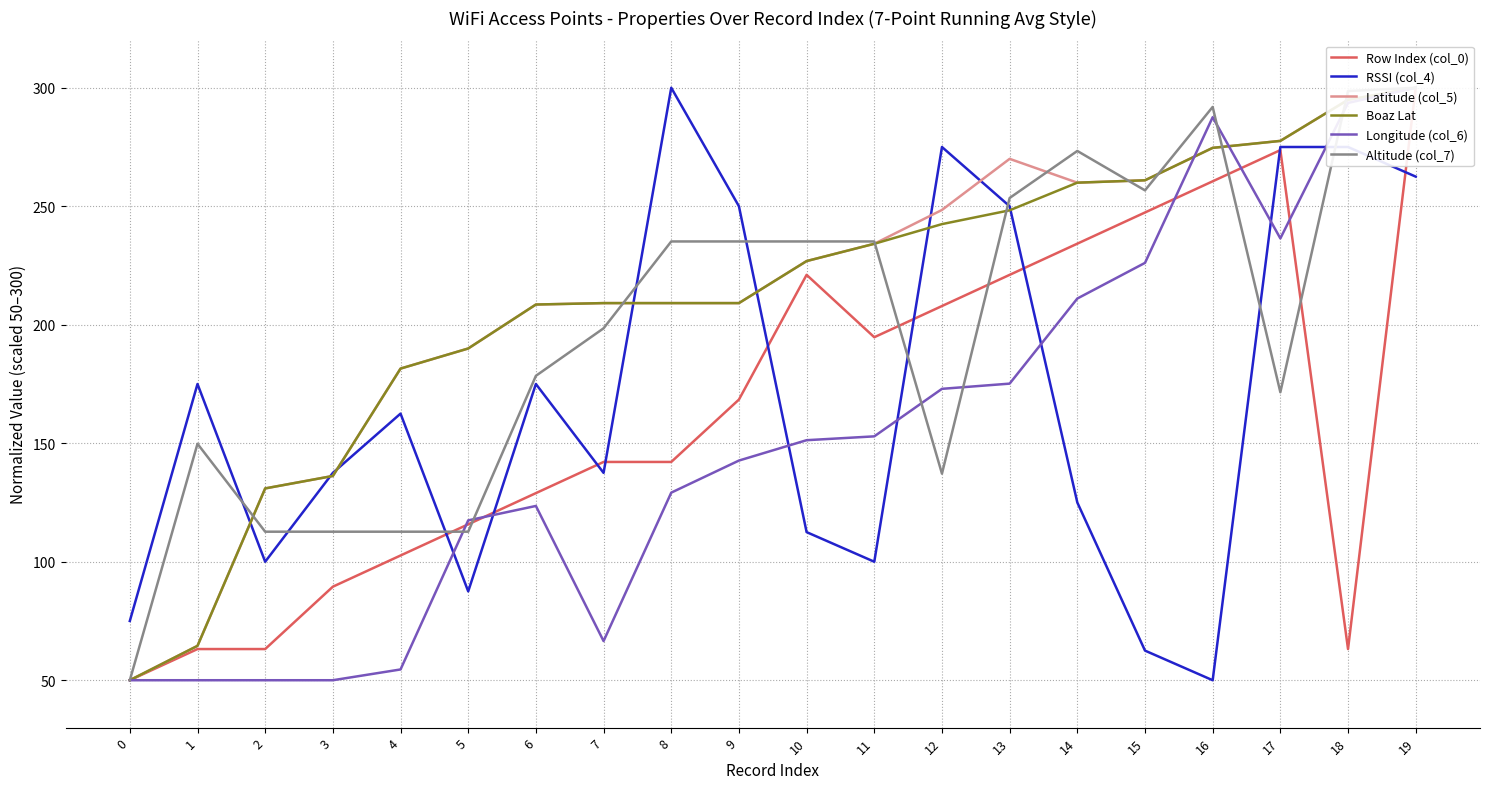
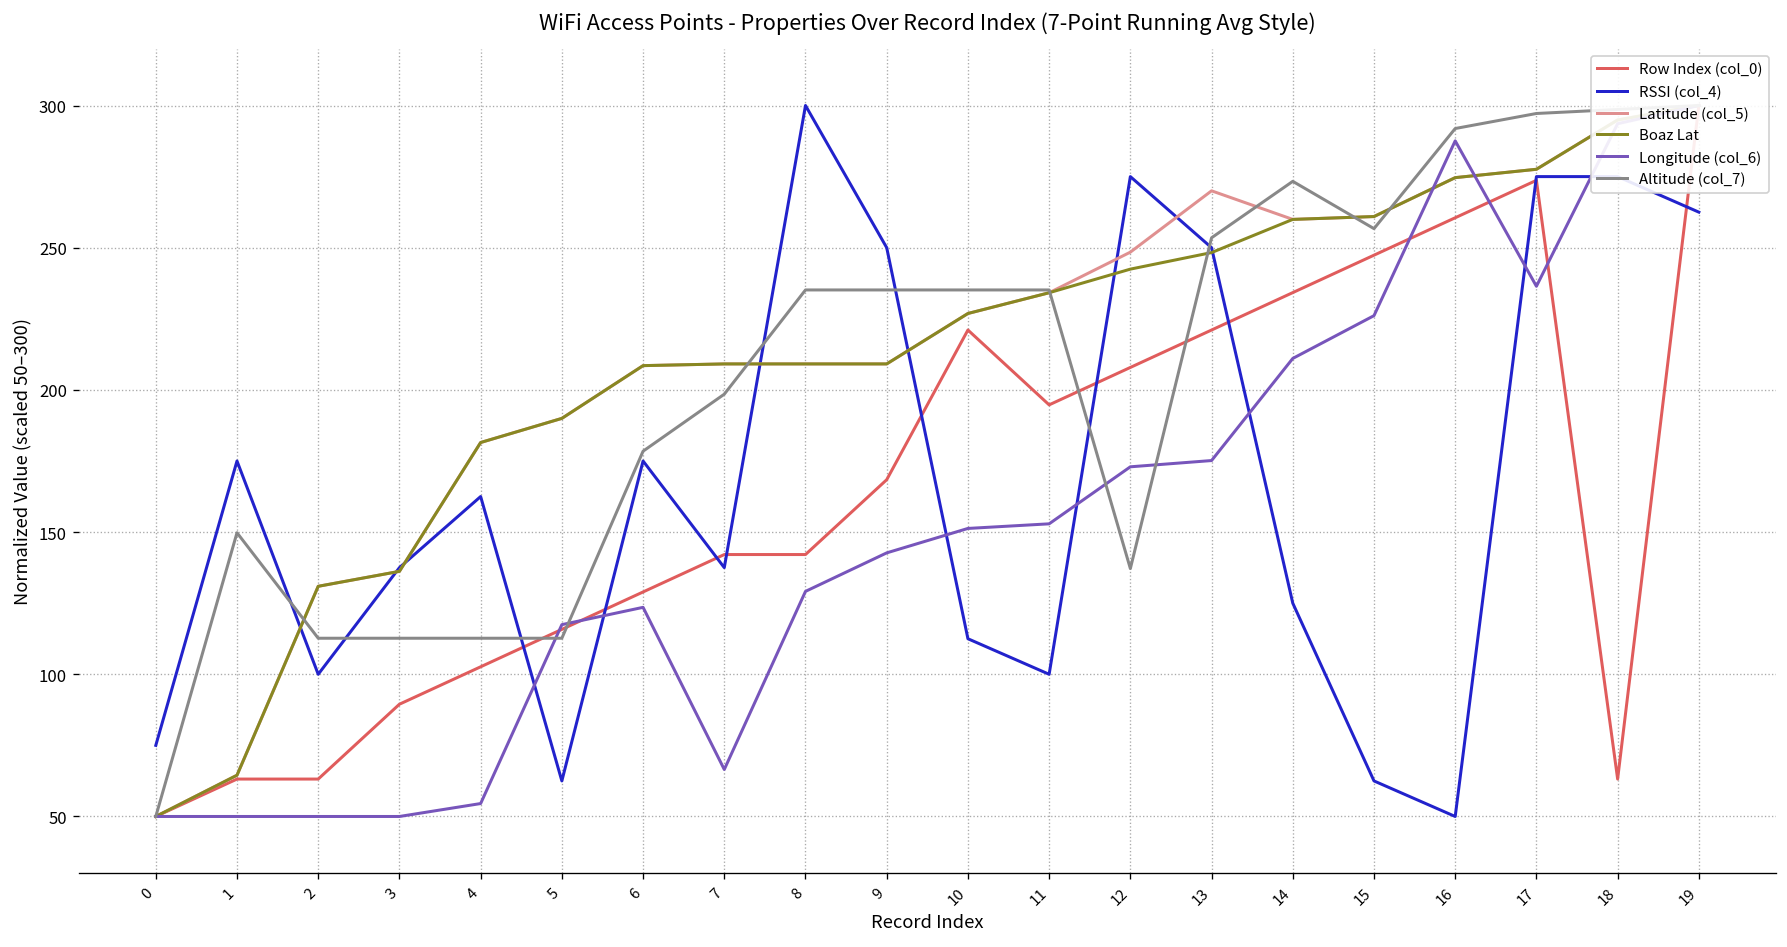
RSSI (col_4), 5: 88 -> 63
Altitude (col_7), 17: 172 -> 297
